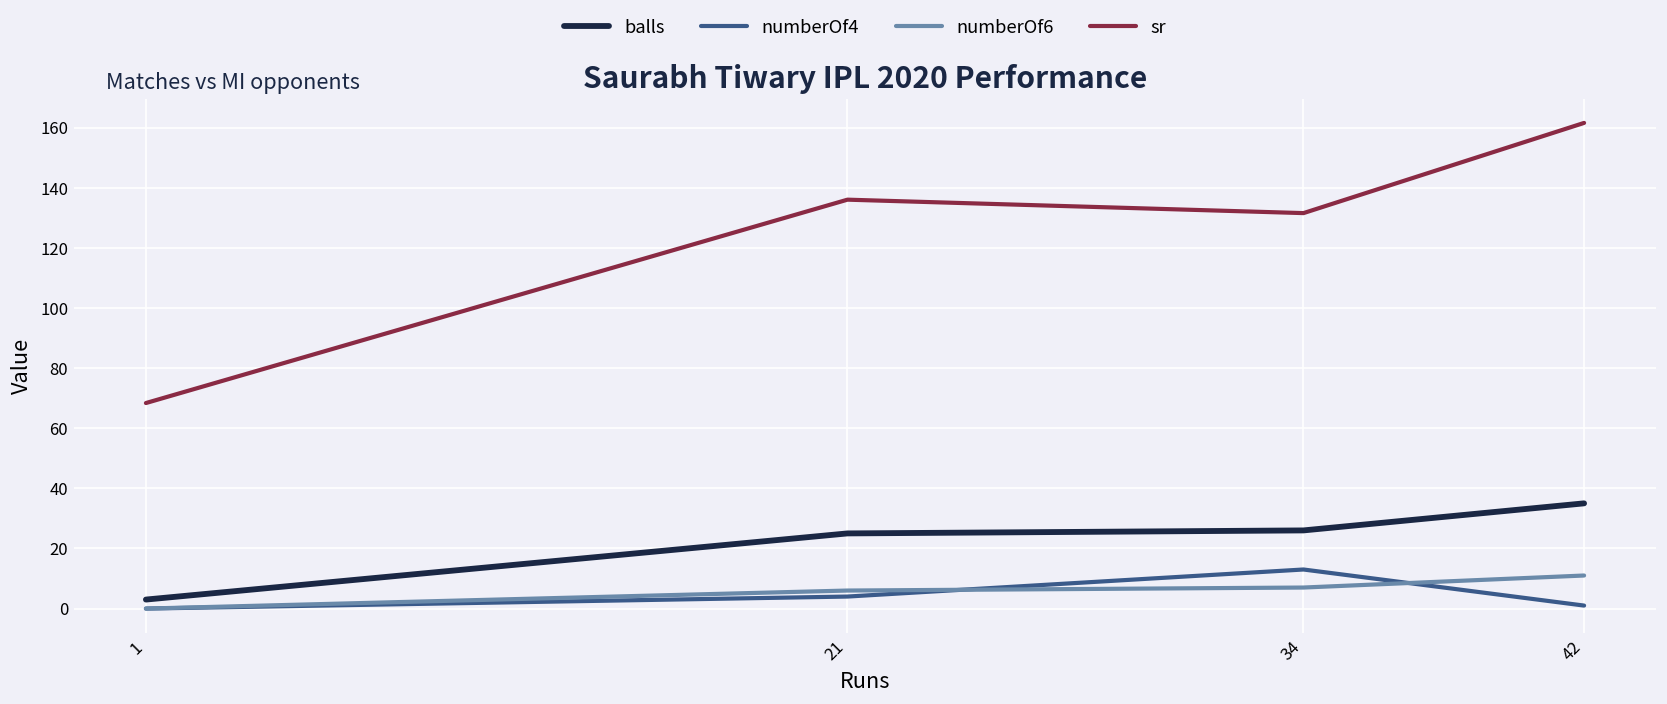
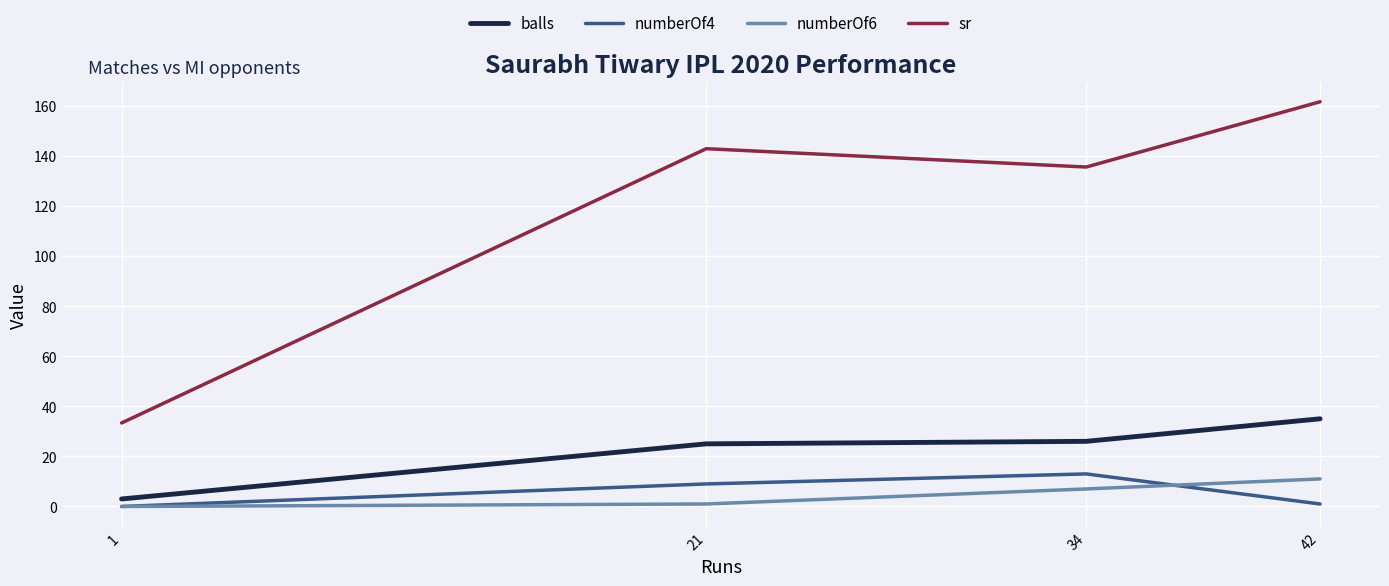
sr, 1: 68 -> 33
numberOf4, 21: 4 -> 9
numberOf6, 21: 6 -> 1
sr, 21: 136 -> 143
sr, 34: 132 -> 135
